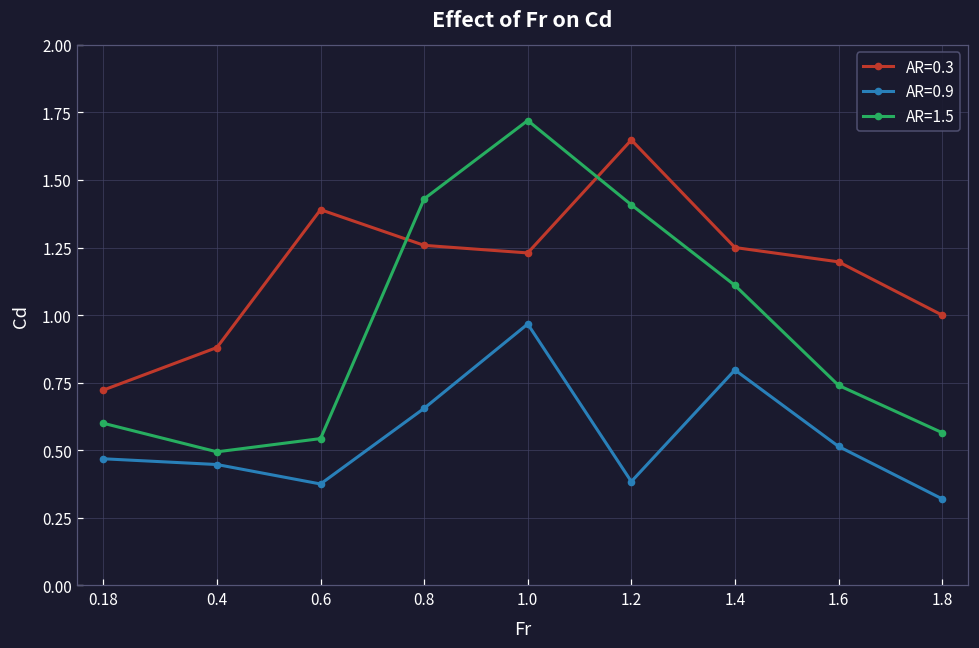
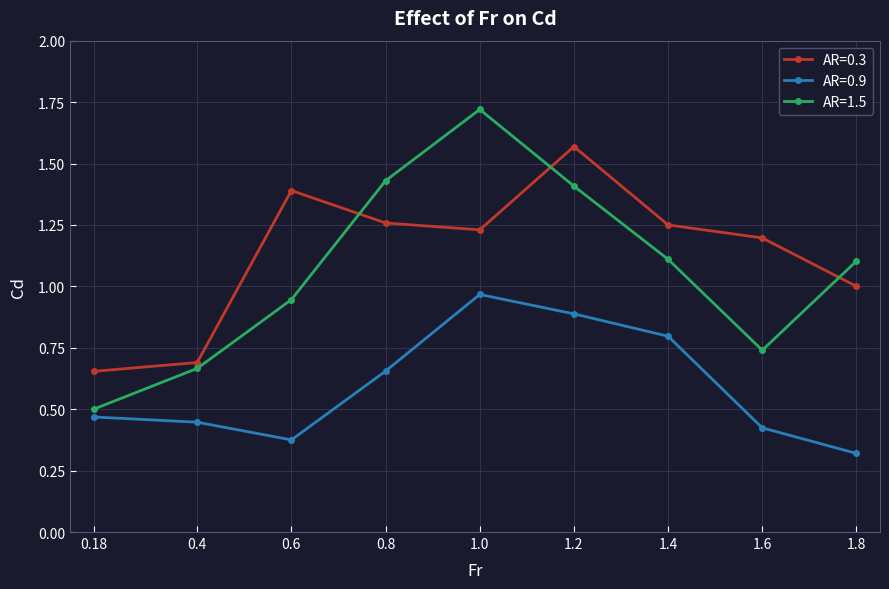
AR=0.3, 0.18: 0.72 -> 0.65
AR=1.5, 0.18: 0.6 -> 0.5
AR=0.3, 0.4: 0.88 -> 0.69
AR=1.5, 0.4: 0.49 -> 0.67
AR=1.5, 0.6: 0.54 -> 0.95
AR=0.3, 1.2: 1.65 -> 1.57
AR=0.9, 1.2: 0.38 -> 0.89
AR=0.9, 1.6: 0.51 -> 0.42
AR=1.5, 1.8: 0.57 -> 1.10
